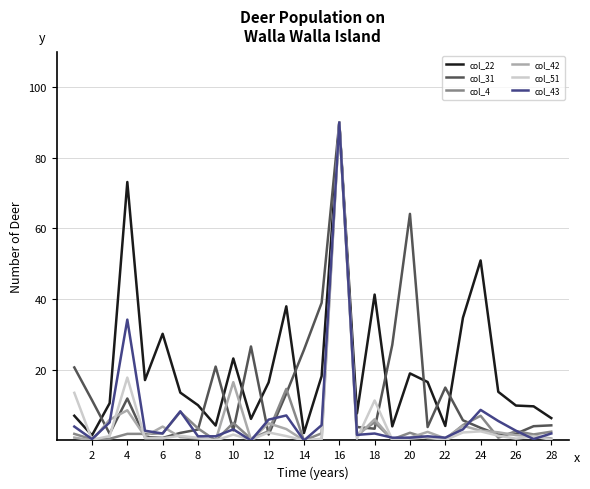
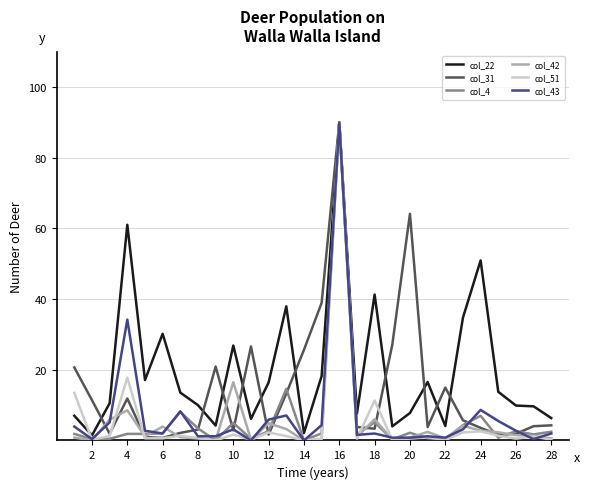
col_22, 4: 73 -> 61
col_22, 10: 23 -> 27
col_22, 20: 19 -> 8
